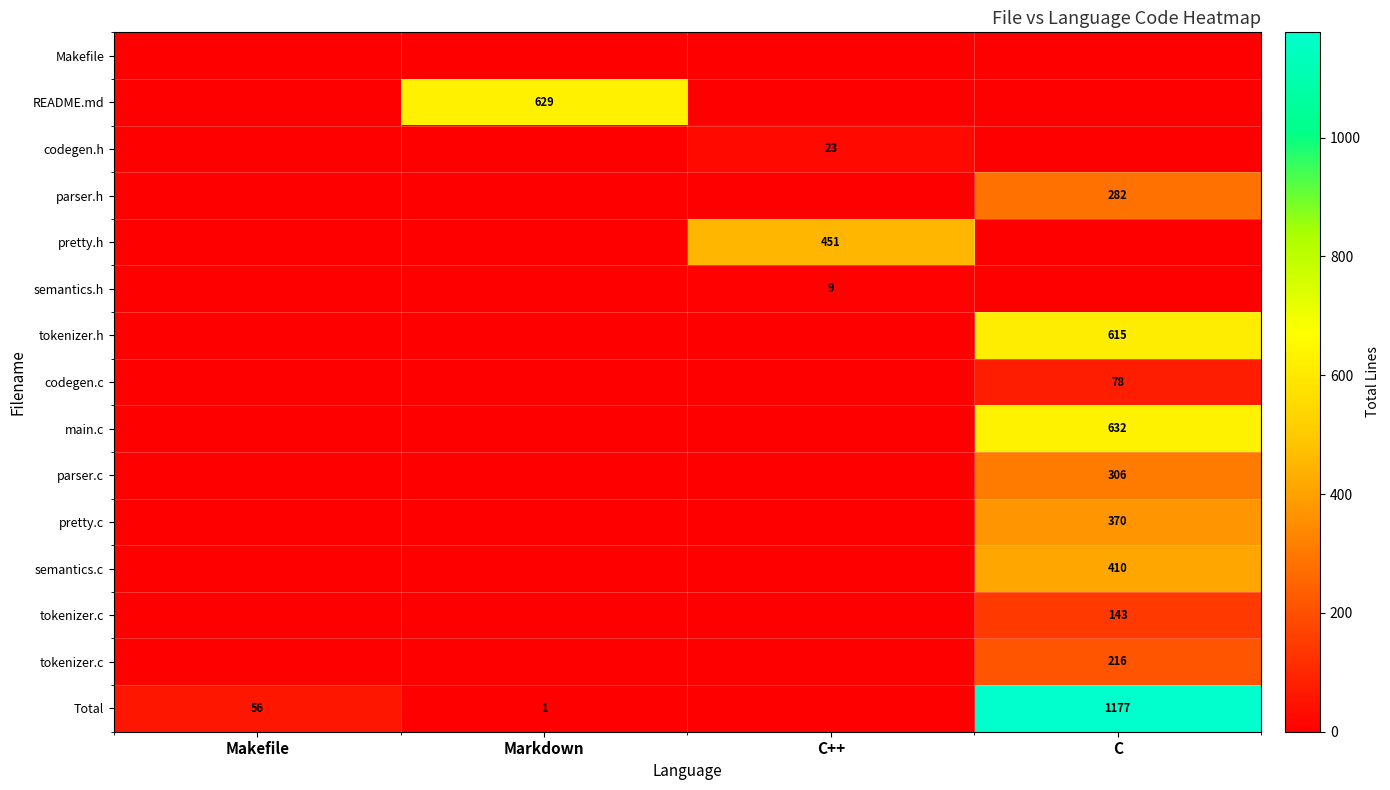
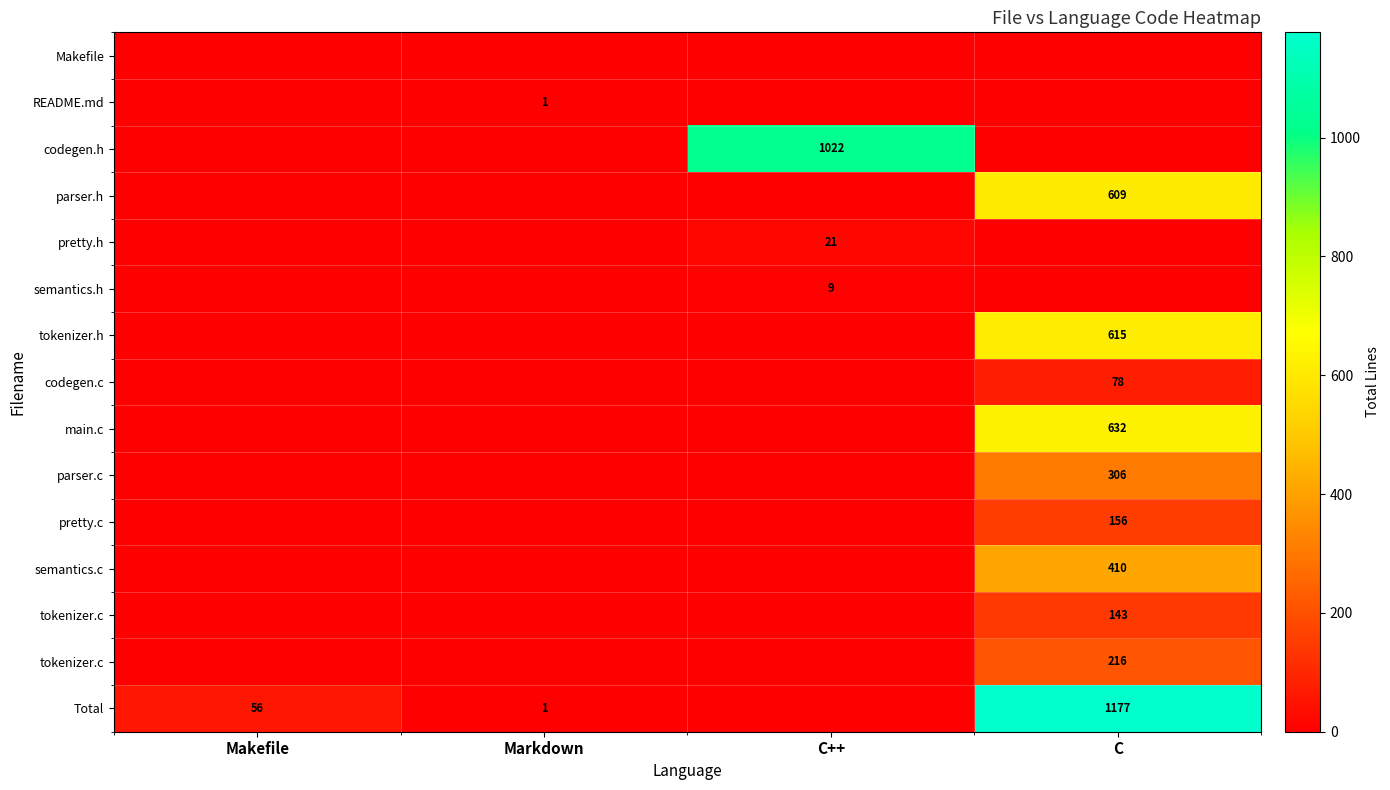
README.md, Markdown: 629 -> 1
codegen.h, C++: 23 -> 1022
parser.h, C: 282 -> 609
pretty.h, C++: 451 -> 21
pretty.c, C: 370 -> 156
